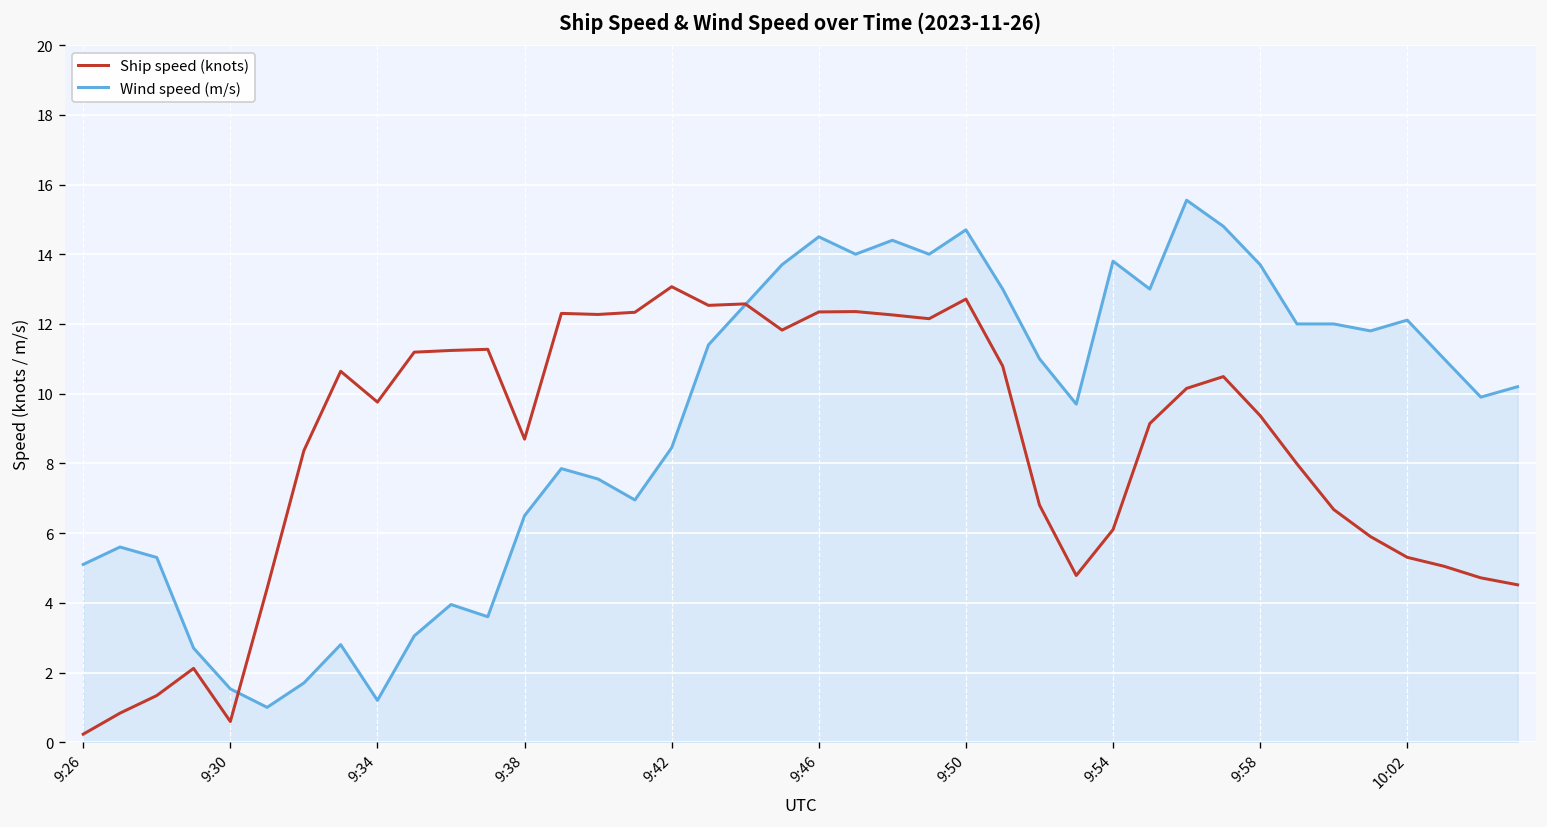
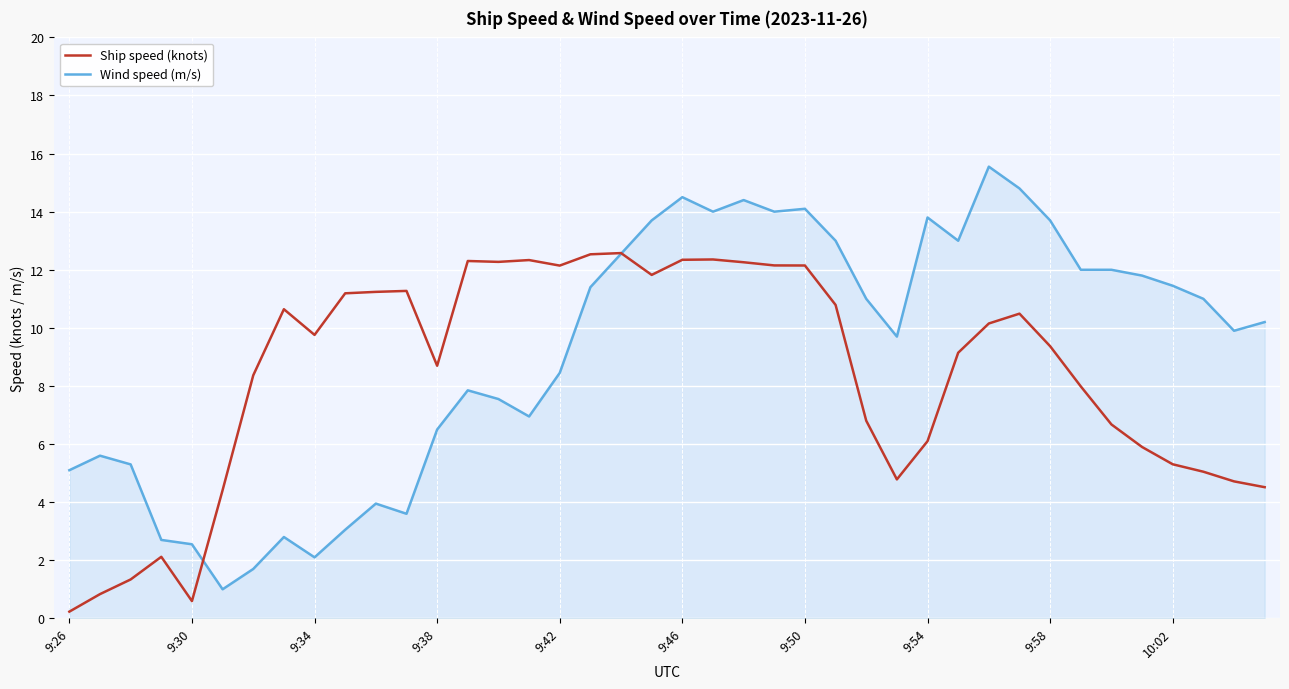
Wind speed (m/s), 9:30: 1.5 -> 2.6
Wind speed (m/s), 9:34: 1.2 -> 2.1
Ship speed (knots), 9:42: 13.1 -> 12.1
Ship speed (knots), 9:50: 12.7 -> 12.1
Wind speed (m/s), 9:50: 14.7 -> 14.1
Wind speed (m/s), 10:02: 12.1 -> 11.5
